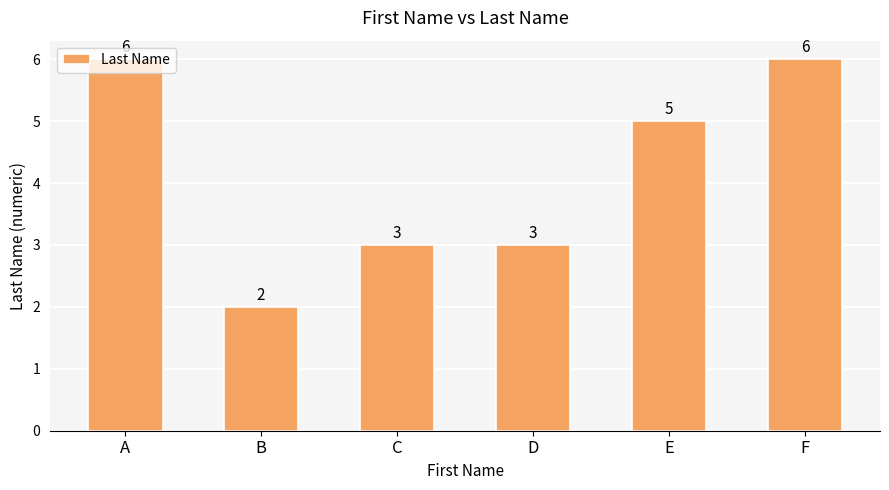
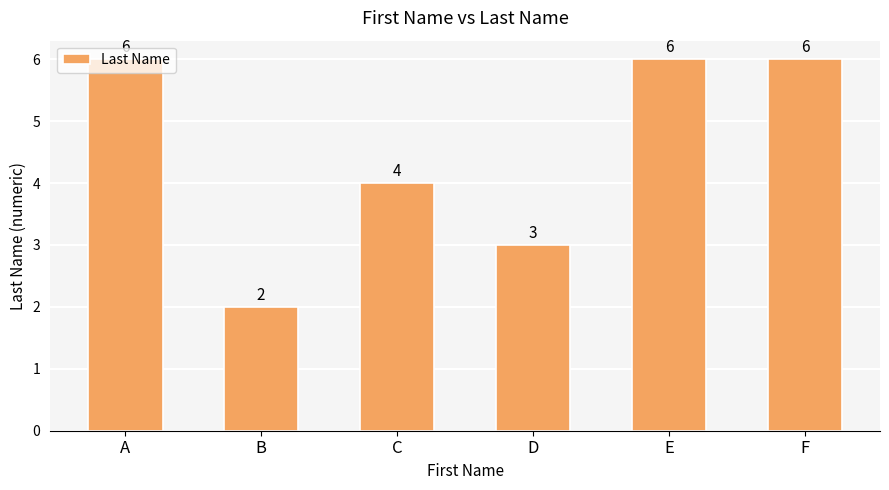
C: 3 -> 4
E: 5 -> 6
